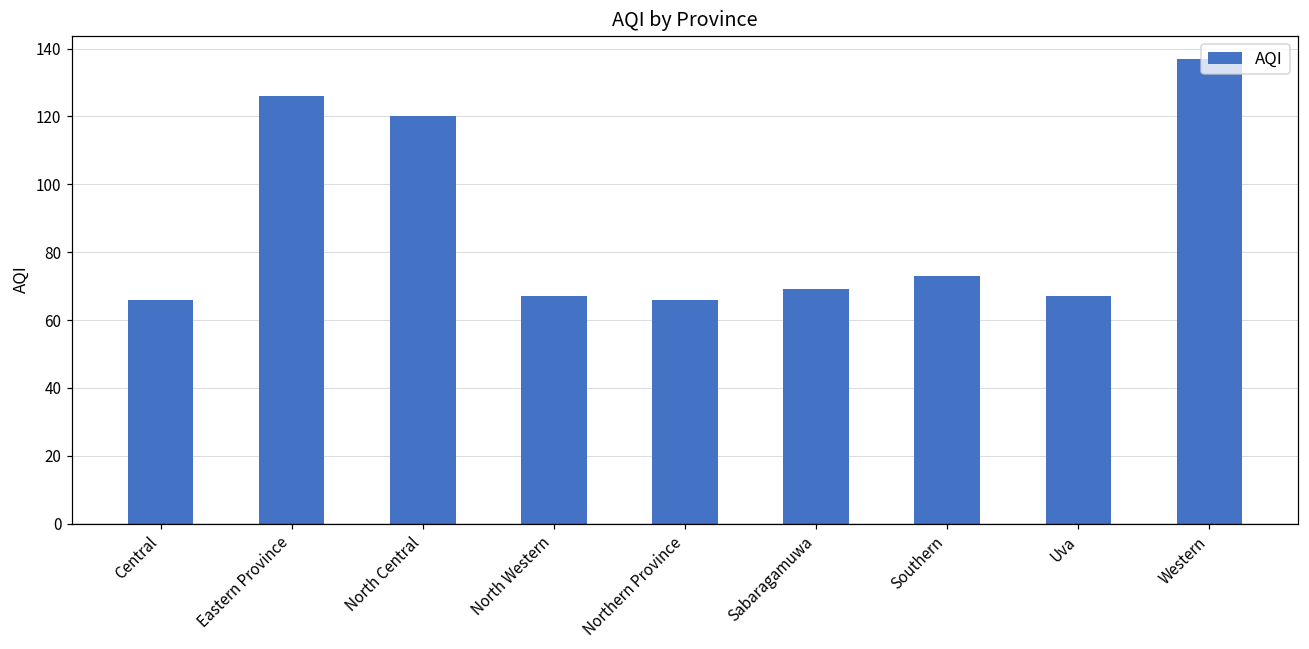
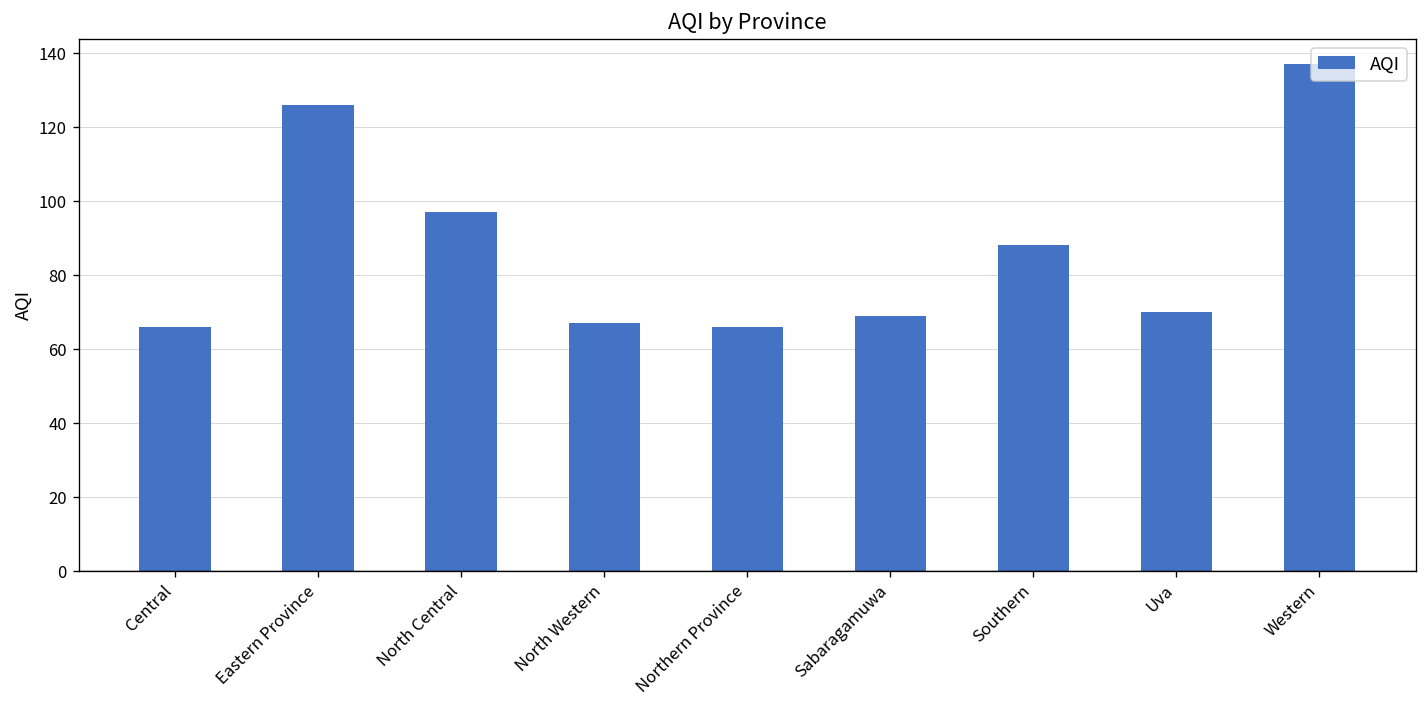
North Central: 120 -> 97
Southern: 73 -> 88
Uva: 67 -> 70
